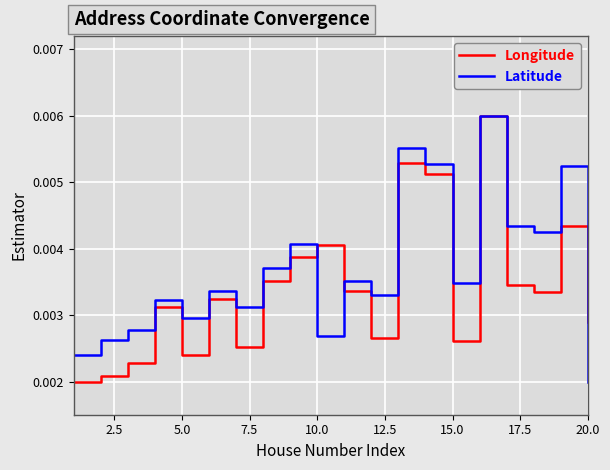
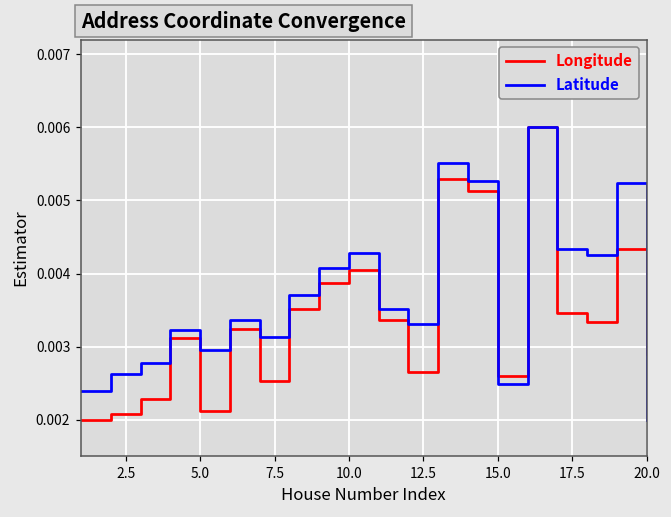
Longitude, 5.0: 0.0024 -> 0.0021
Latitude, 10.0: 0.0027 -> 0.0043
Latitude, 15.0: 0.0035 -> 0.0025
